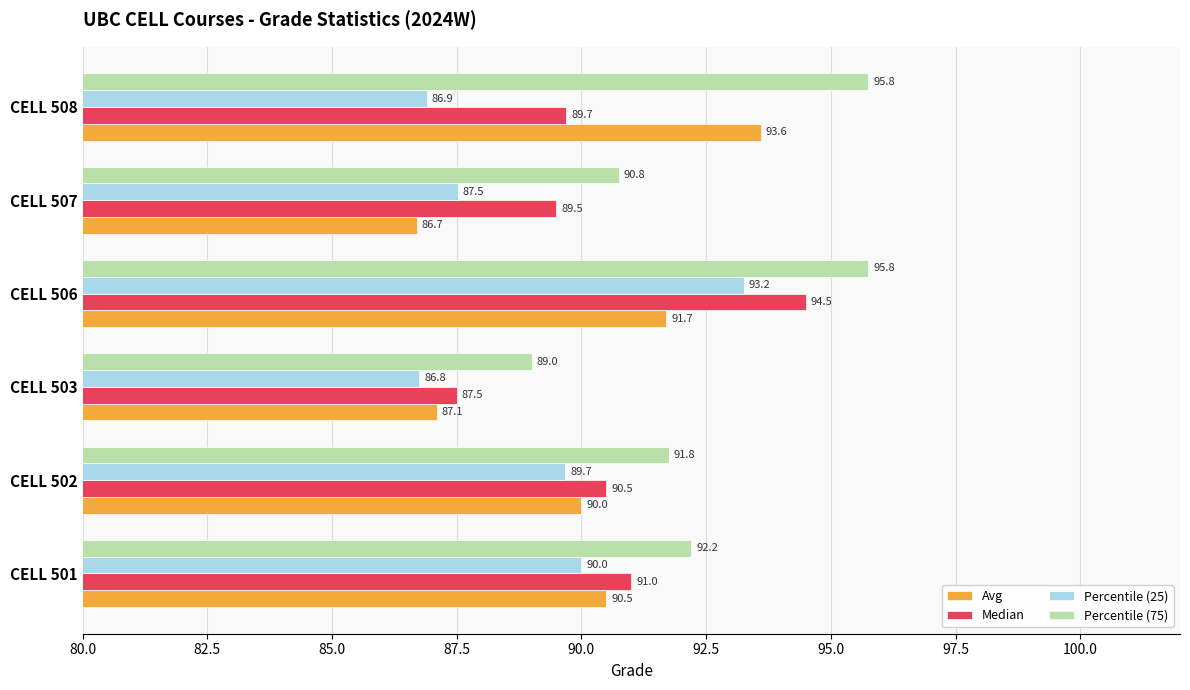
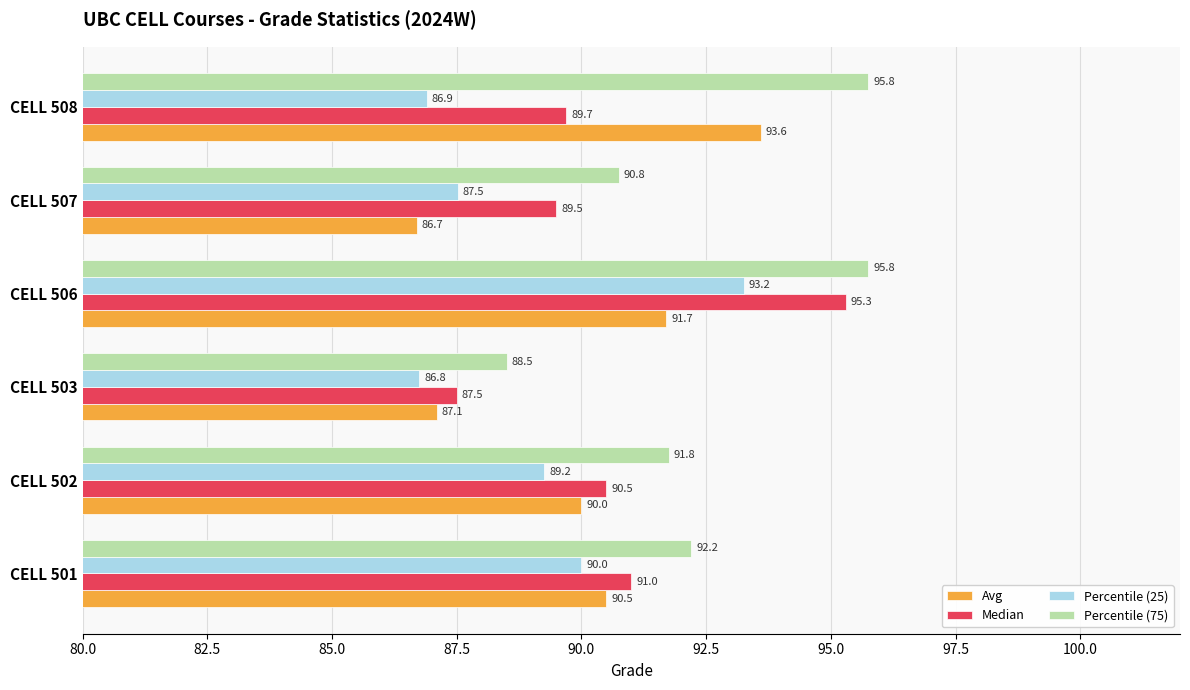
Median, CELL 506: 94.5 -> 95.3
Percentile (75), CELL 503: 89.0 -> 88.5
Percentile (25), CELL 502: 89.7 -> 89.2
